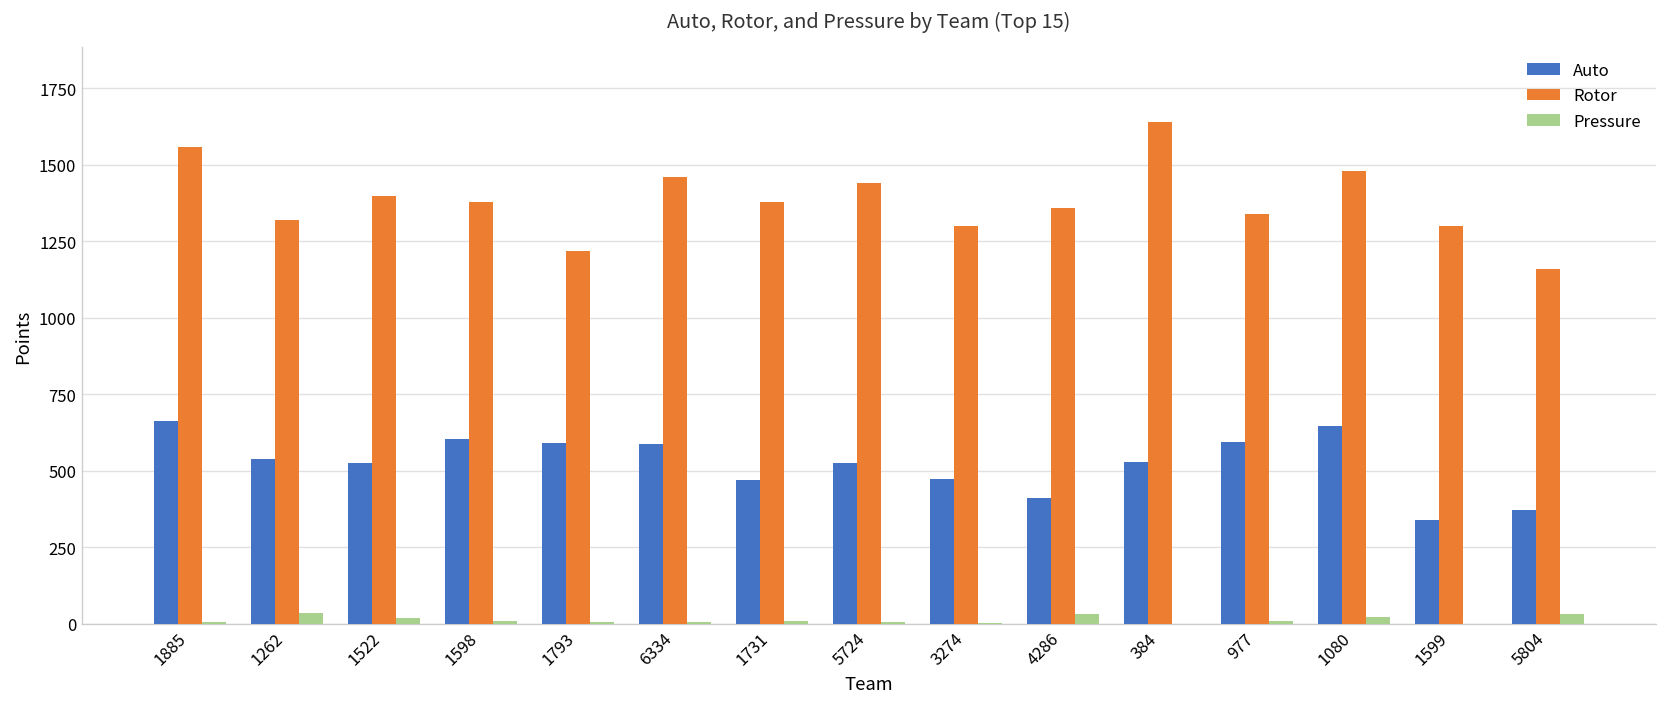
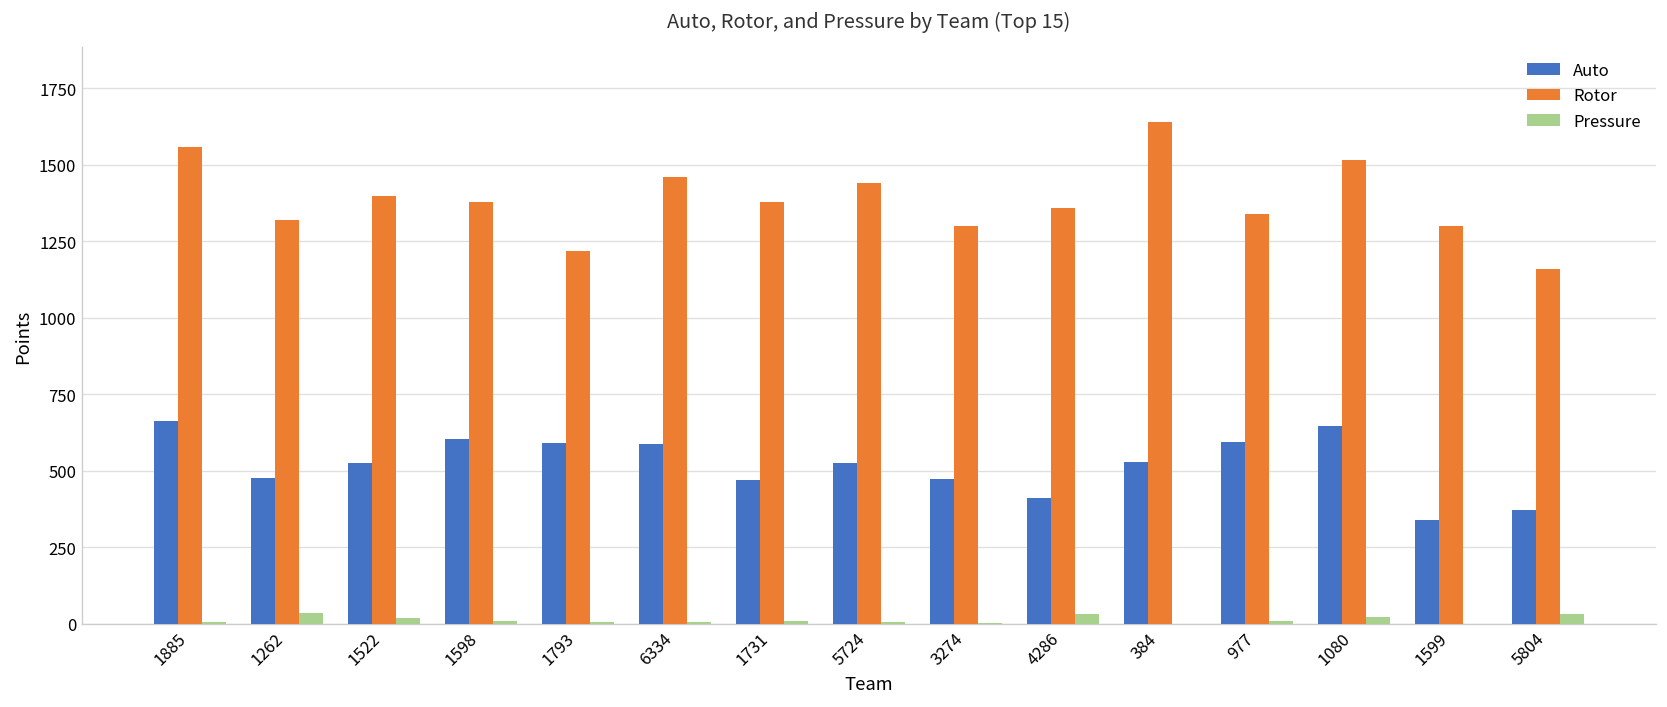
Auto, 1262: 540 -> 480
Rotor, 1080: 1480 -> 1520
